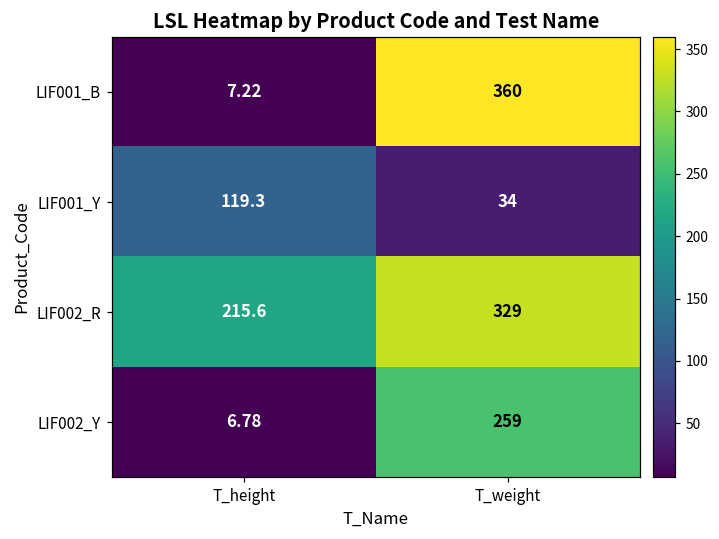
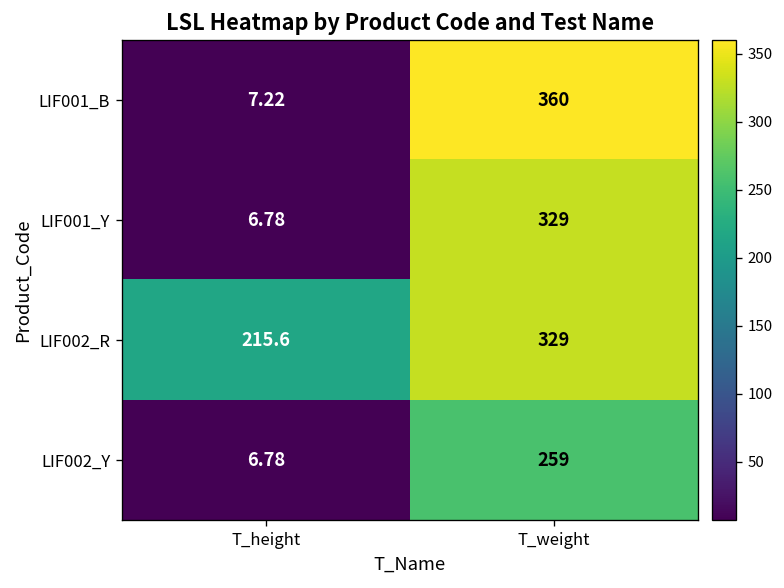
LIF001_Y, T_height: 119.3 -> 6.78
LIF001_Y, T_weight: 34 -> 329
